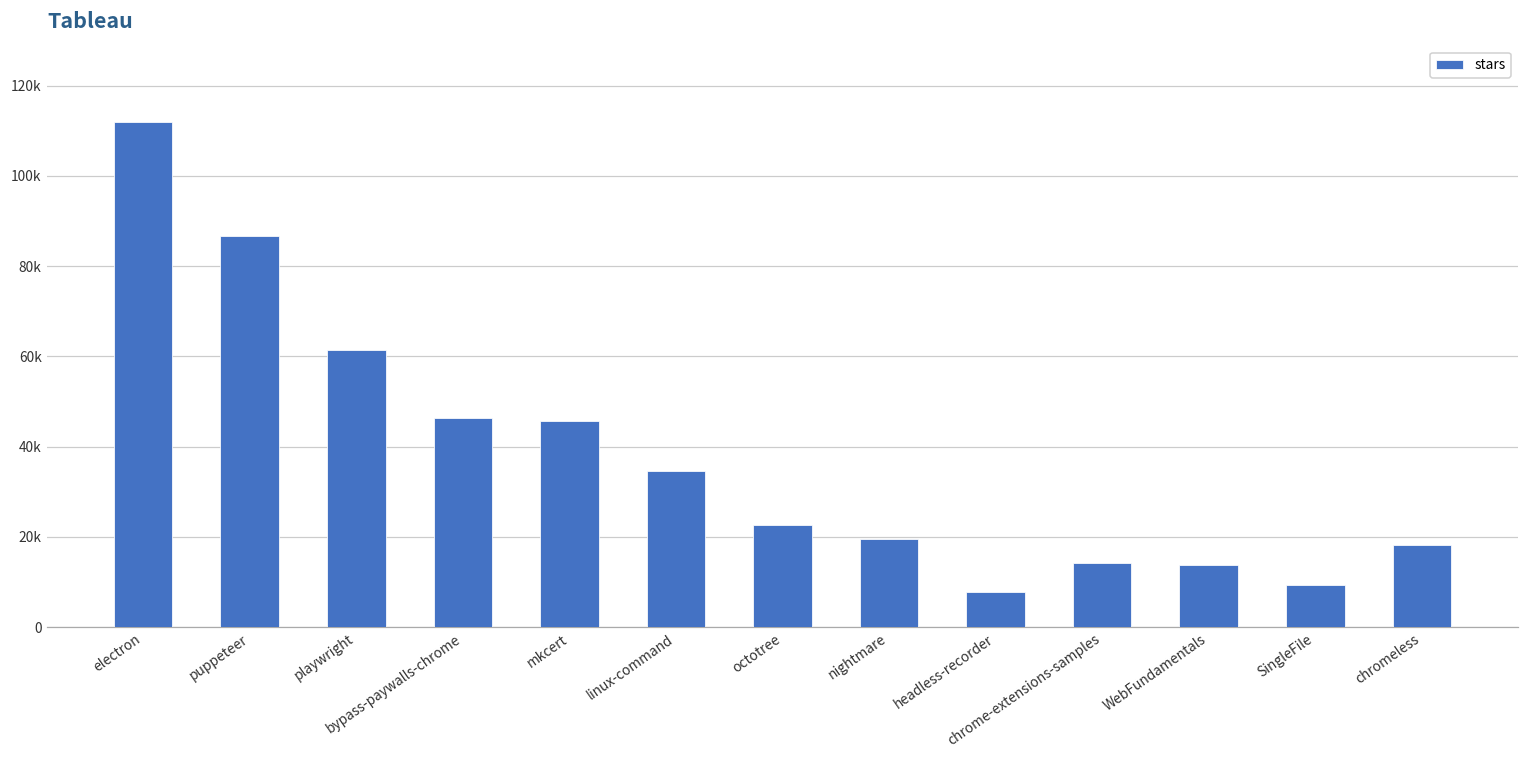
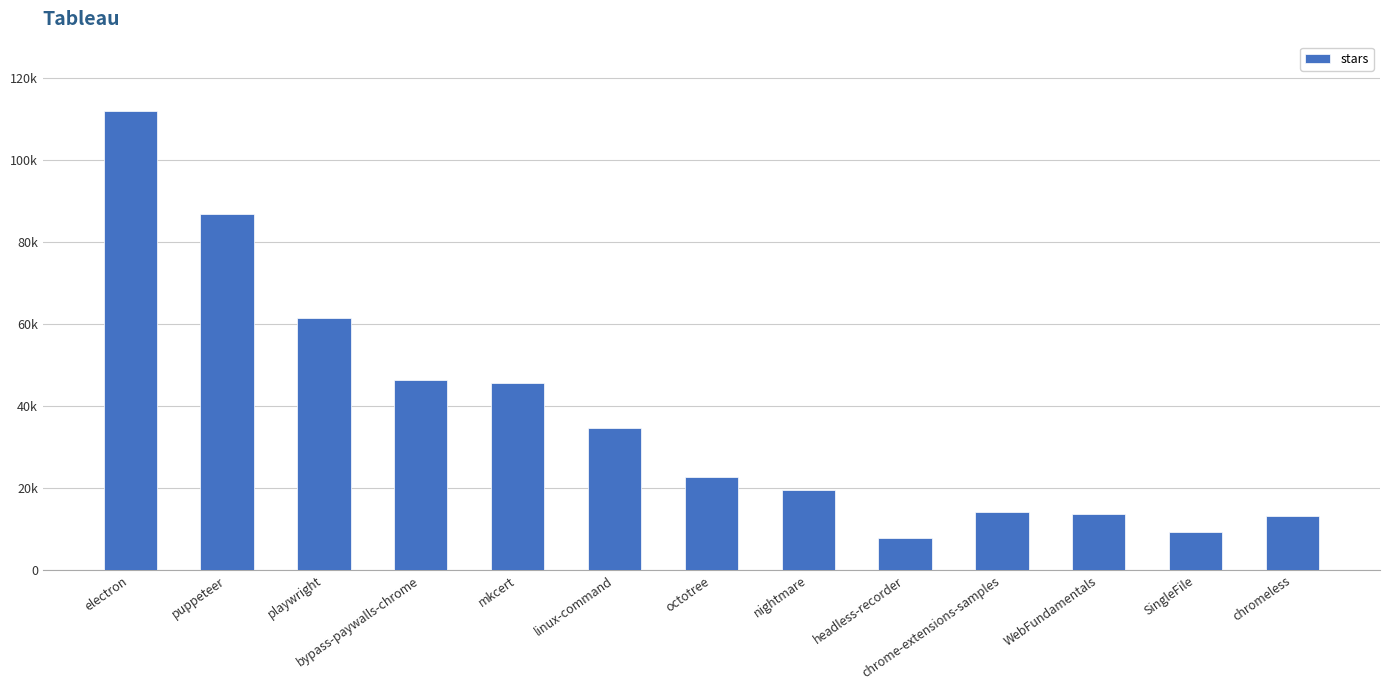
chromeless: 18000 -> 13000
